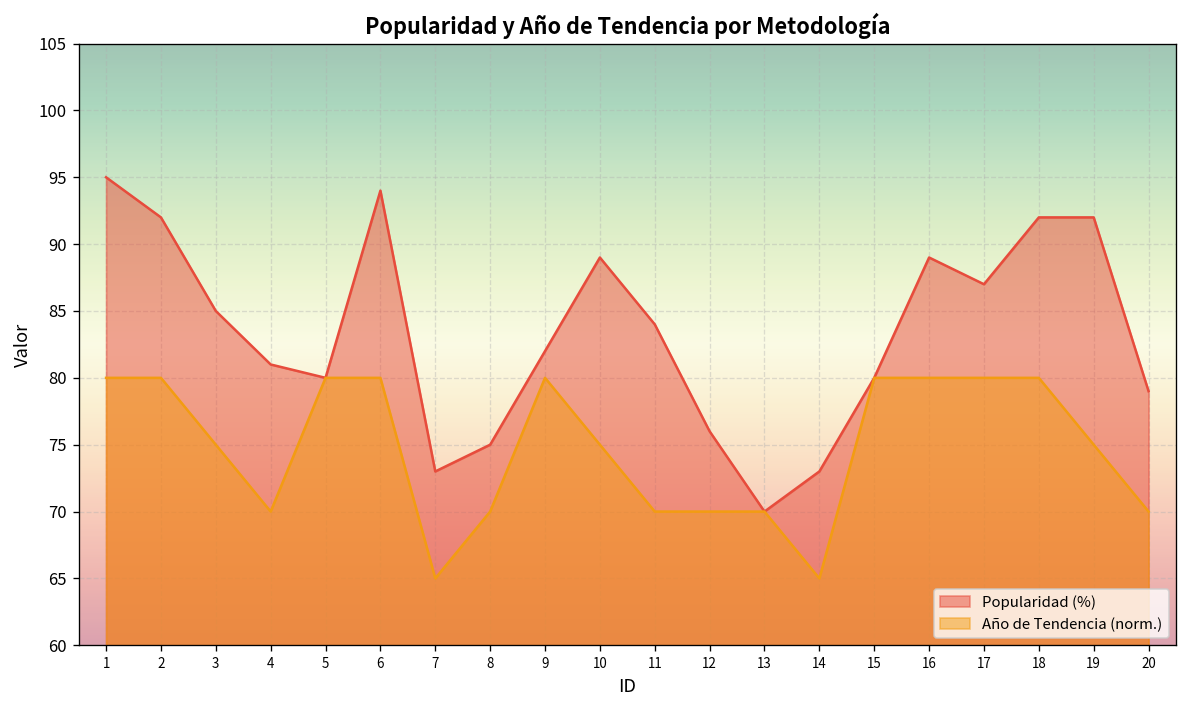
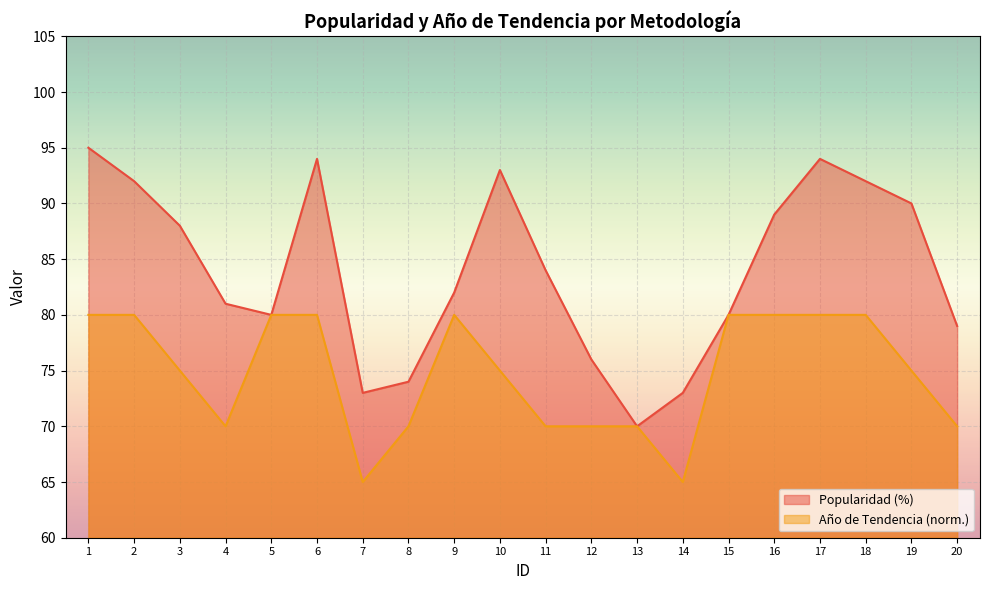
Popularidad (%), 3: 85 -> 88
Popularidad (%), 8: 75 -> 74
Popularidad (%), 10: 89 -> 93
Popularidad (%), 17: 87 -> 94
Popularidad (%), 19: 92 -> 90
